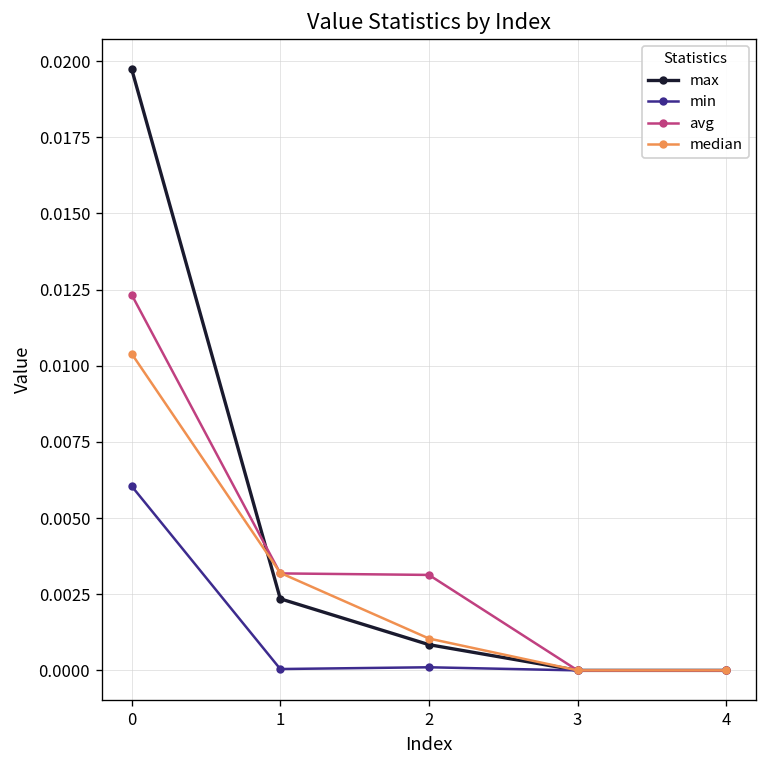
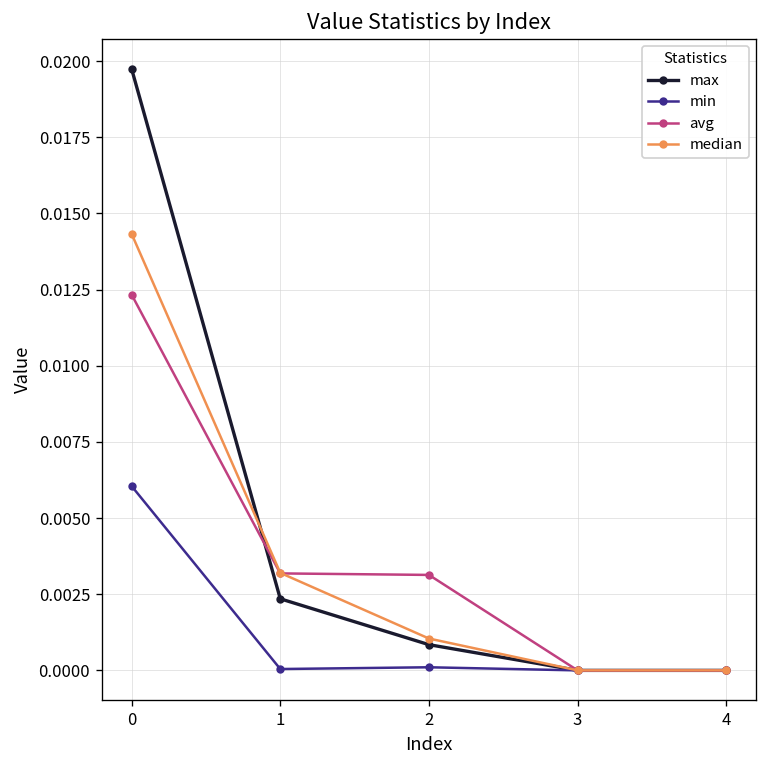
median, 0: 0.0104 -> 0.0143
